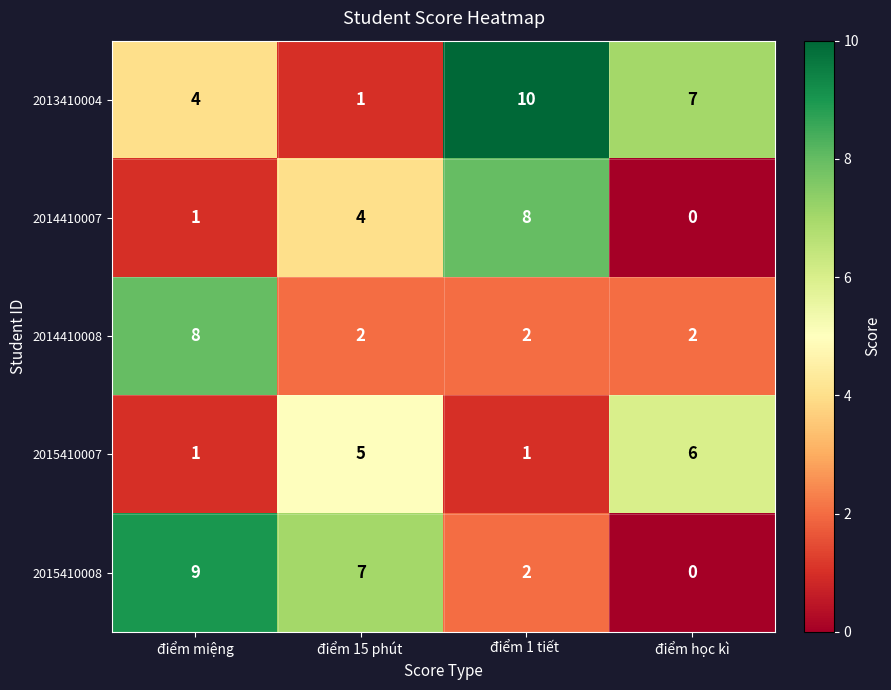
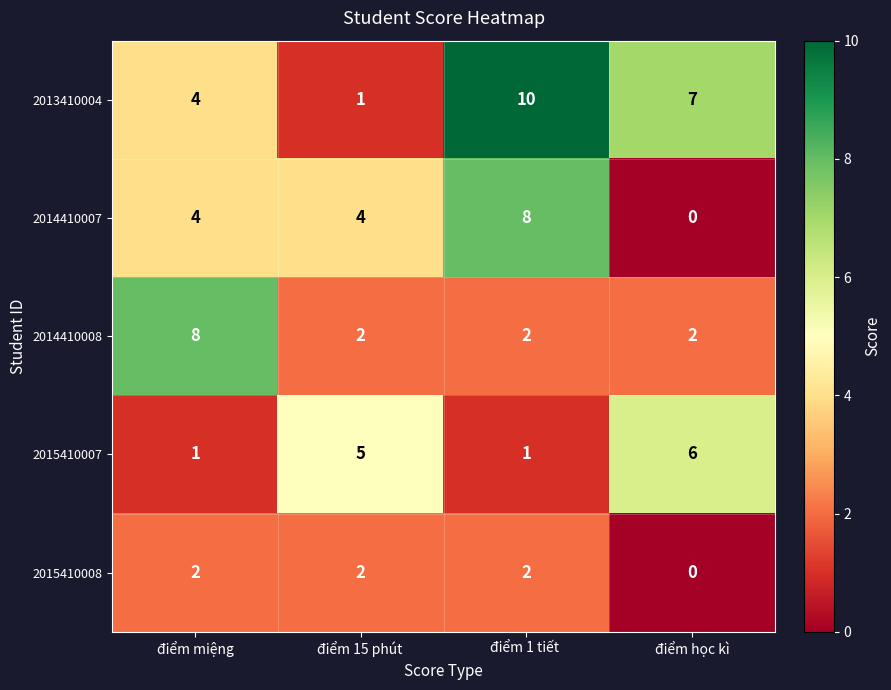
2014410007, điểm miệng: 1 -> 4
2015410008, điểm miệng: 9 -> 2
2015410008, điểm 15 phút: 7 -> 2
